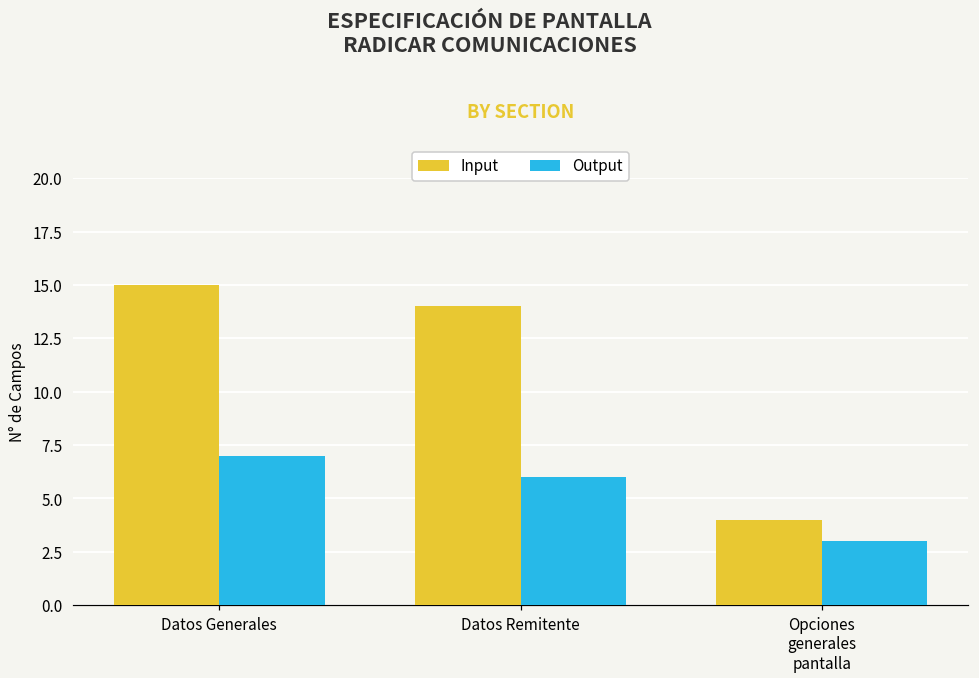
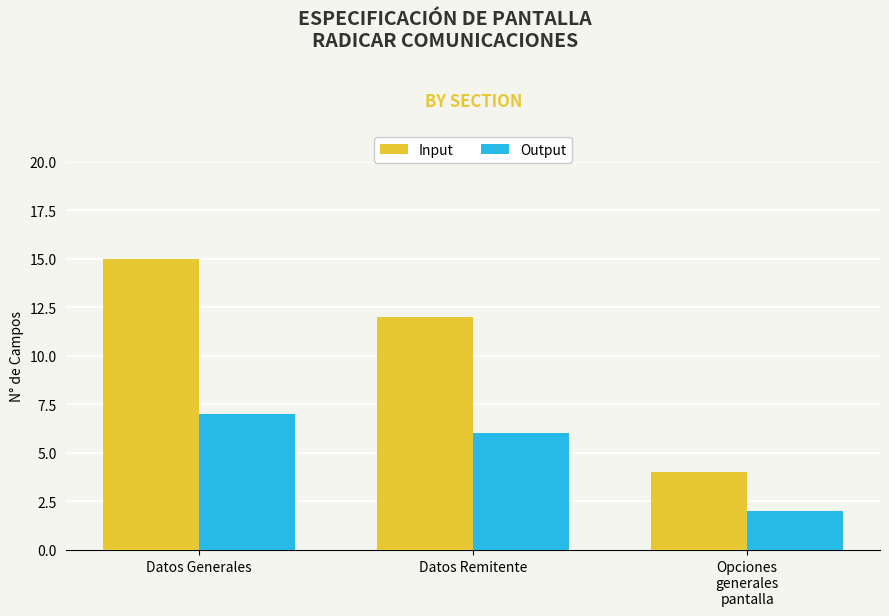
Input, Datos Remitente: 14 -> 12
Output, Opciones generales pantalla: 3 -> 2
